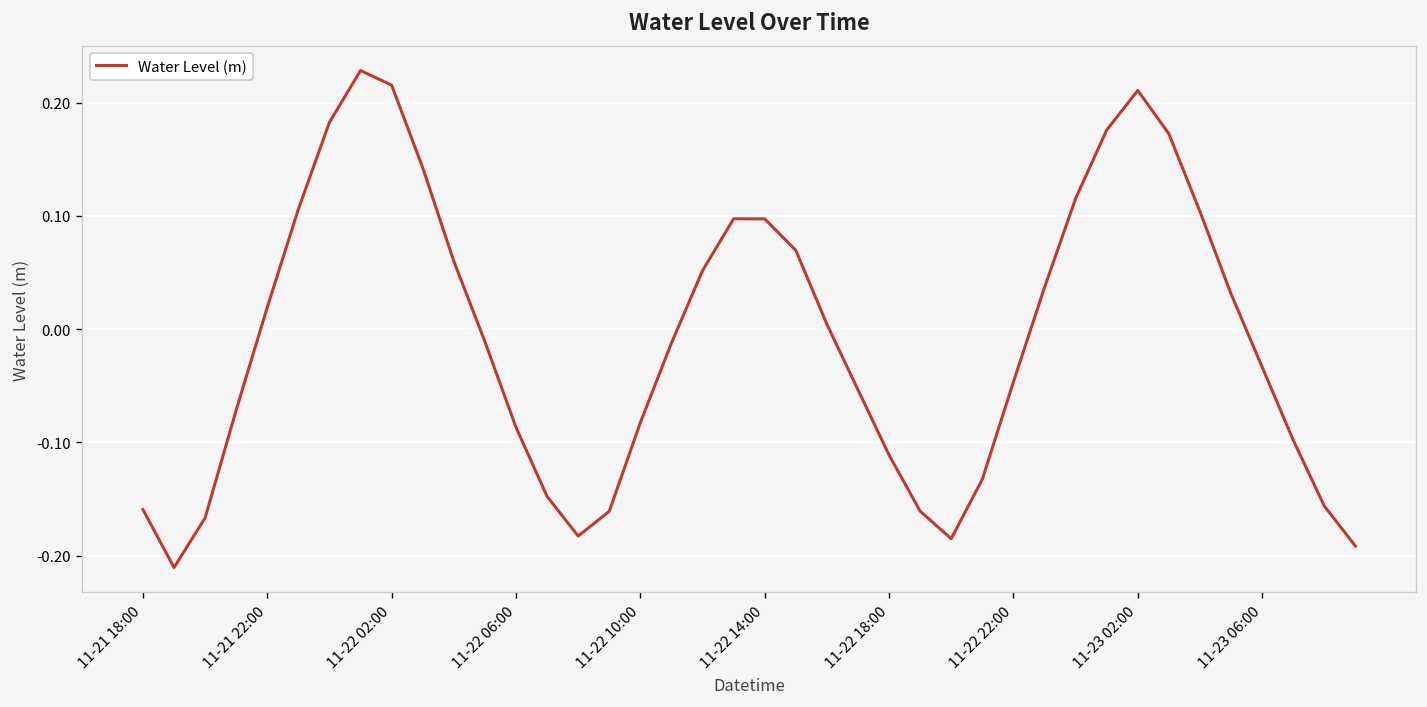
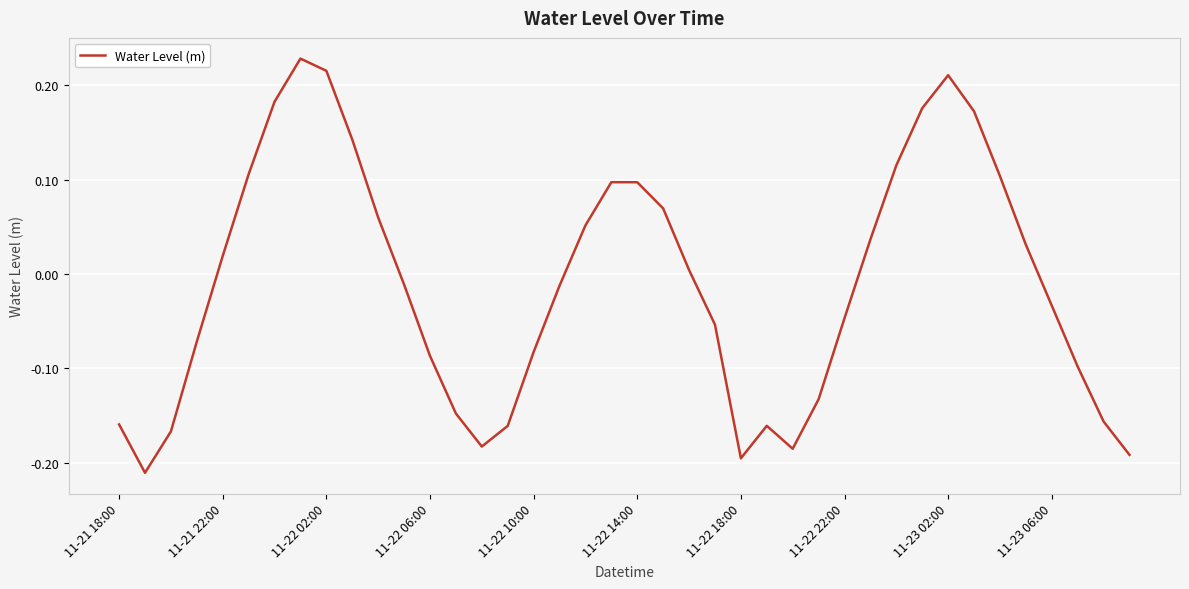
11-22 18:00: -0.11 -> -0.20
